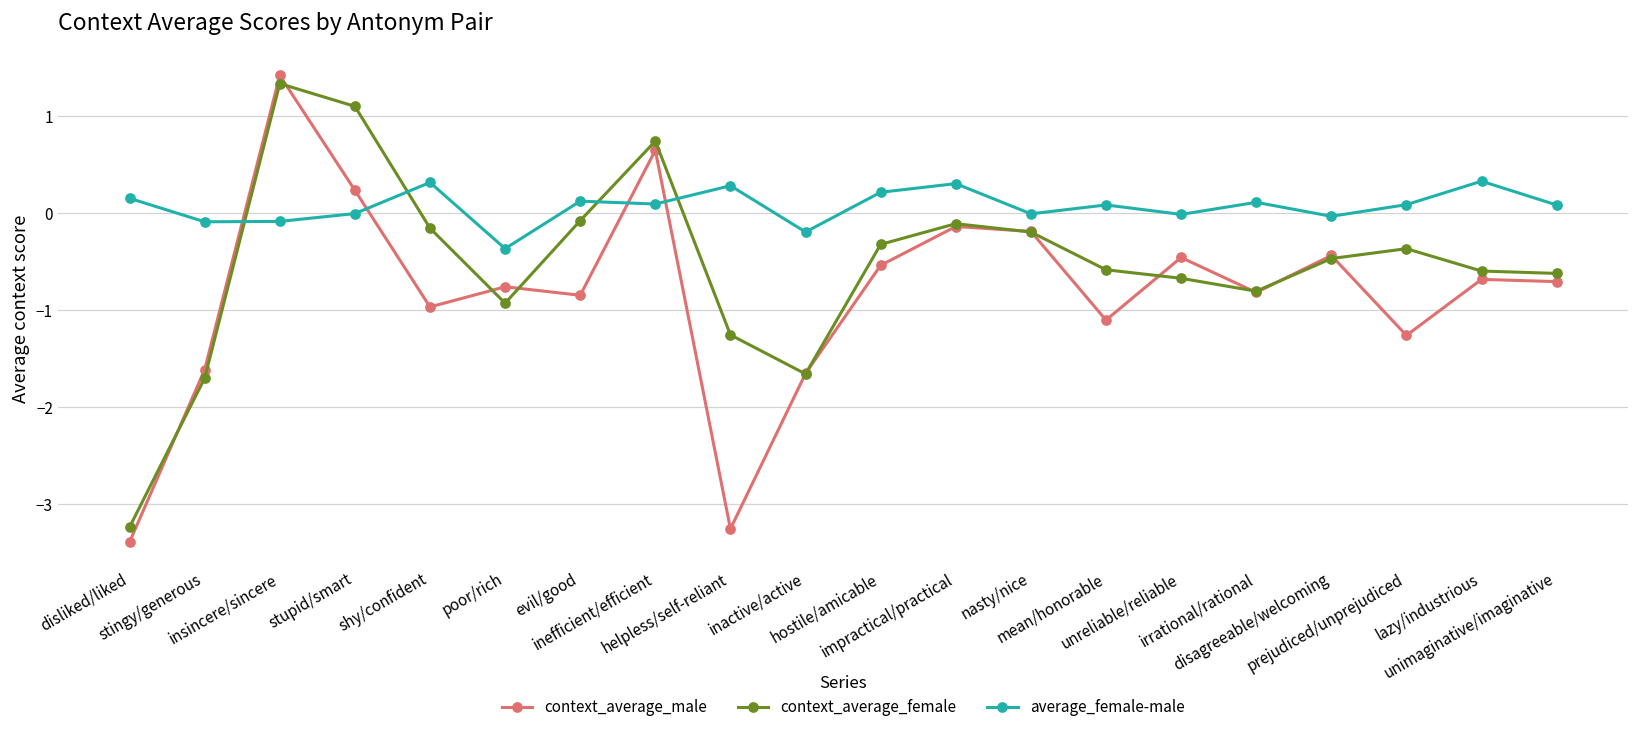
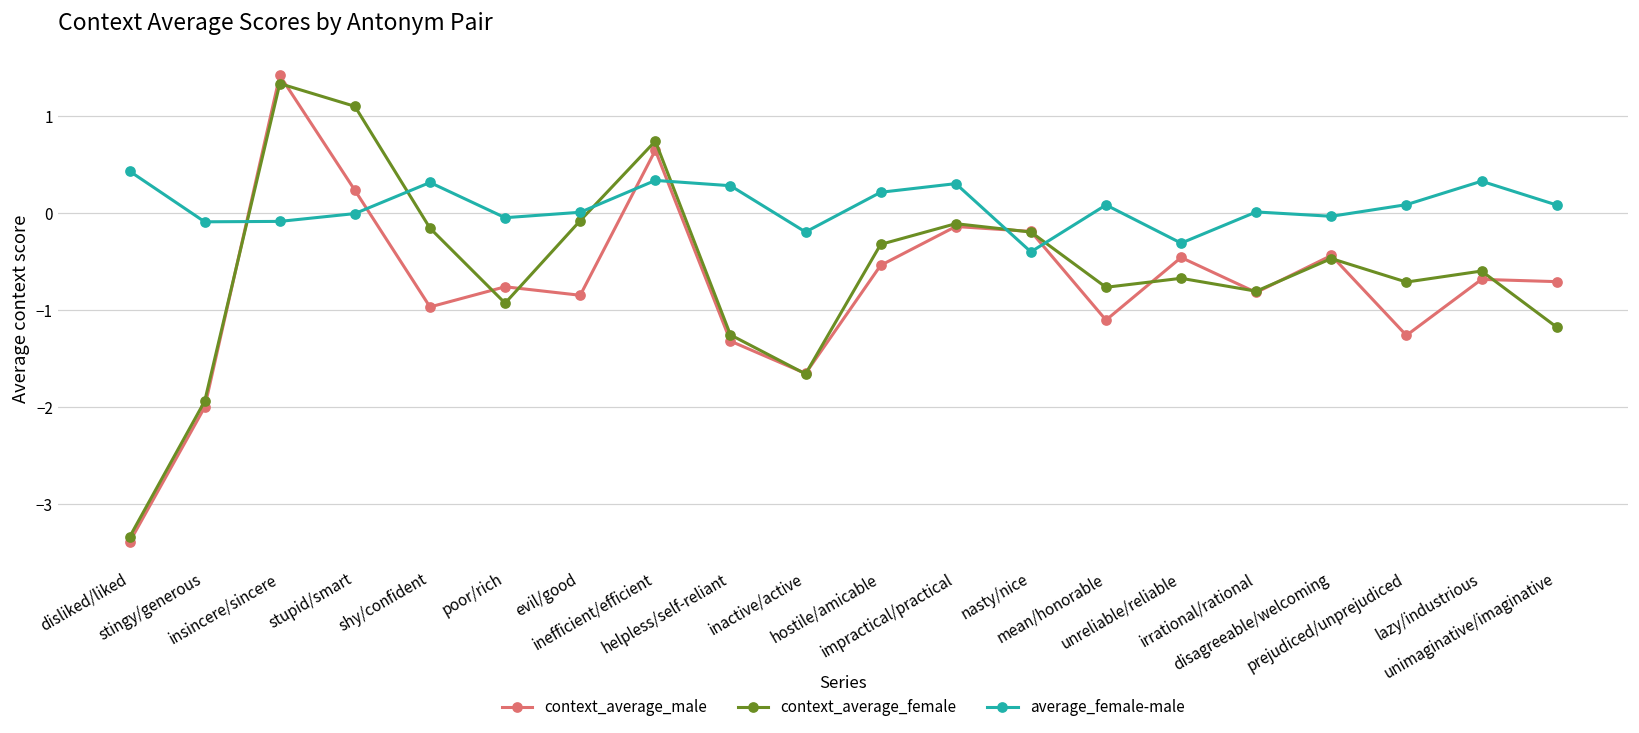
context_average_female, disliked/liked: -3.2 -> -3.3
average_female-male, disliked/liked: 0.2 -> 0.4
context_average_male, stingy/generous: -1.6 -> -2.0
context_average_female, stingy/generous: -1.7 -> -1.9
average_female-male, poor/rich: -0.4 -> 0.0
average_female-male, evil/good: 0.1 -> 0.0
average_female-male, inefficient/efficient: 0.1 -> 0.3
context_average_male, helpless/self-reliant: -3.3 -> -1.3
average_female-male, nasty/nice: 0.0 -> -0.4
context_average_female, mean/honorable: -0.6 -> -0.8
average_female-male, unreliable/reliable: 0.0 -> -0.3
average_female-male, irrational/rational: 0.1 -> 0.0
context_average_female, prejudiced/unprejudiced: -0.4 -> -0.7
context_average_female, unimaginative/imaginative: -0.6 -> -1.2
